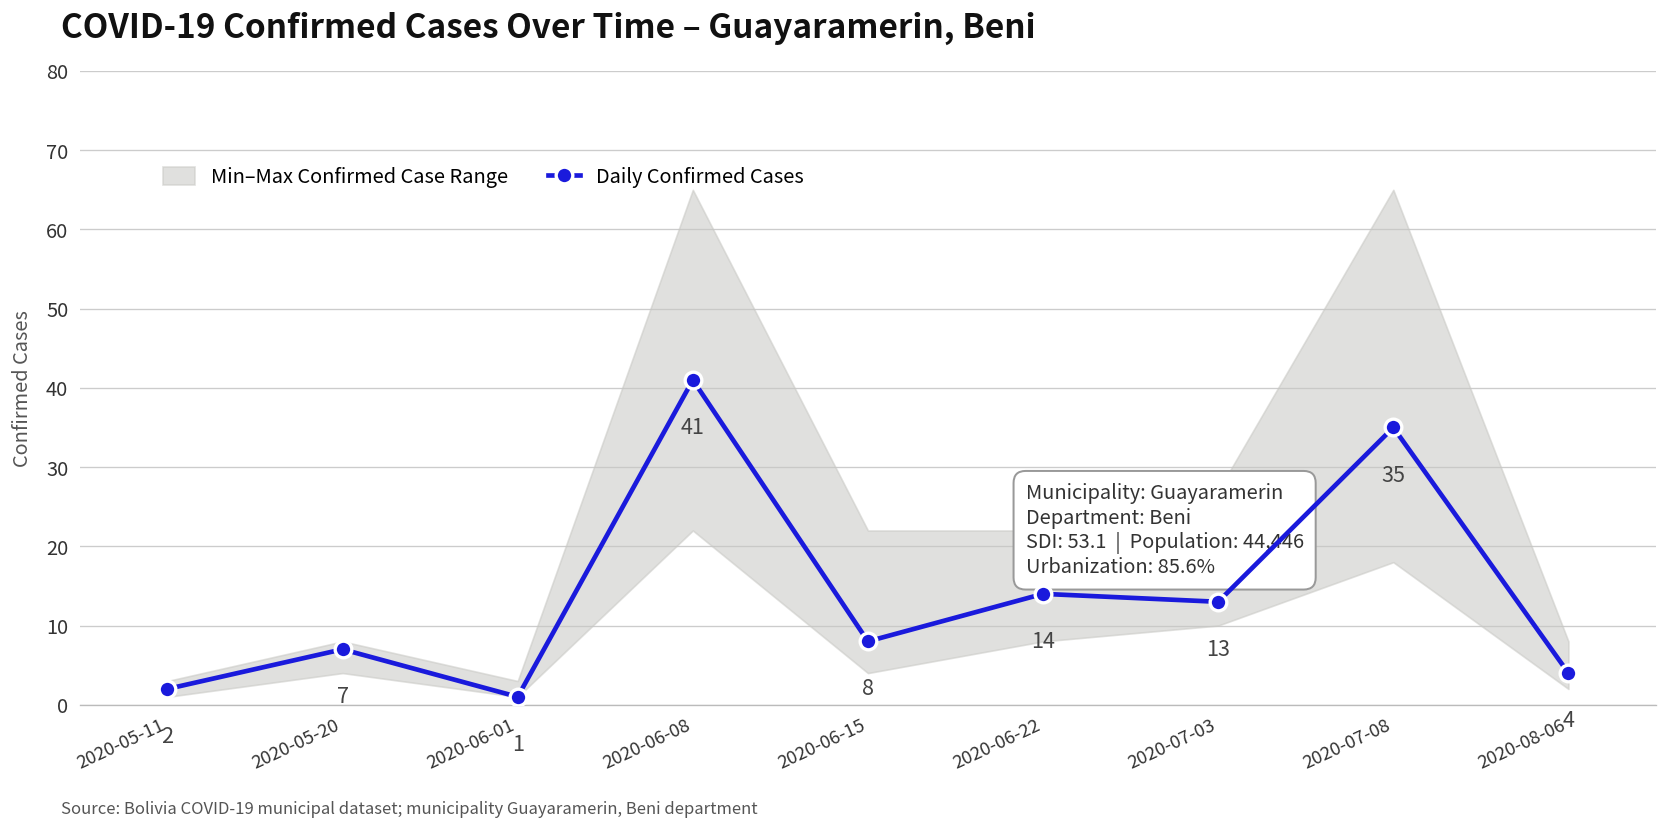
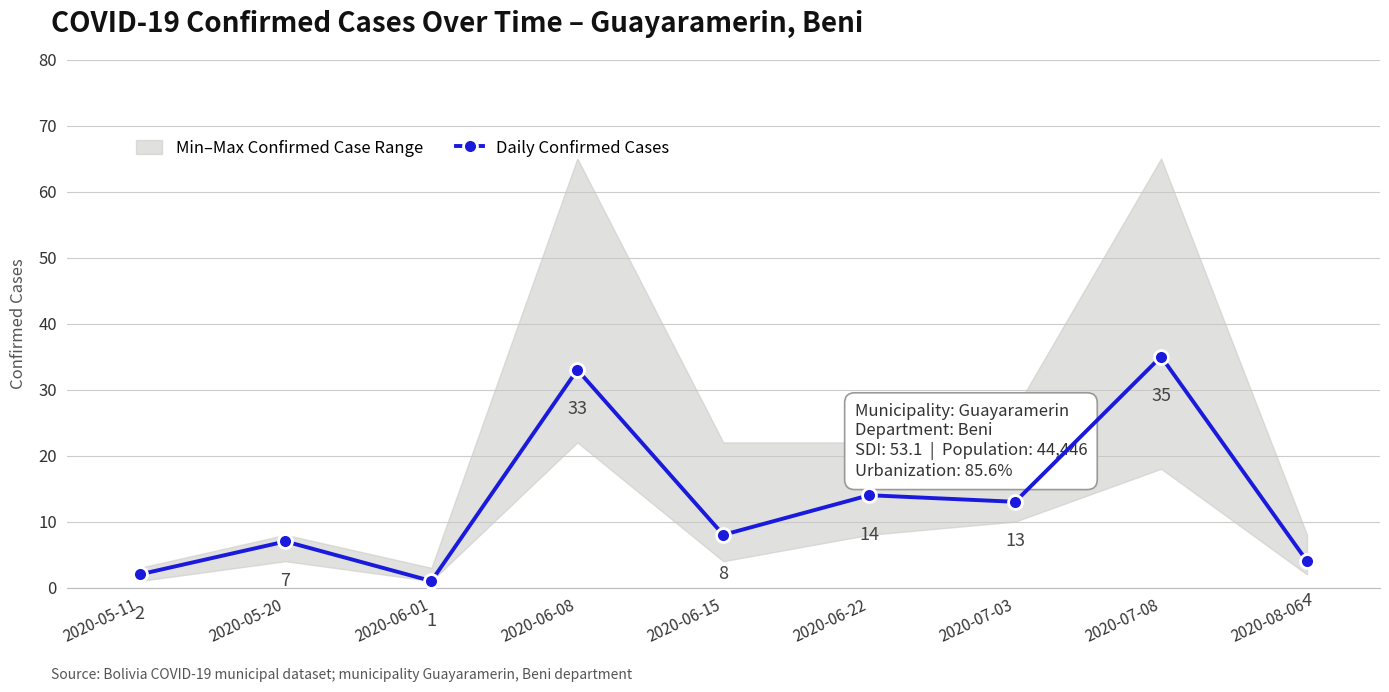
Daily Confirmed Cases, 2020-06-08: 41 -> 33
